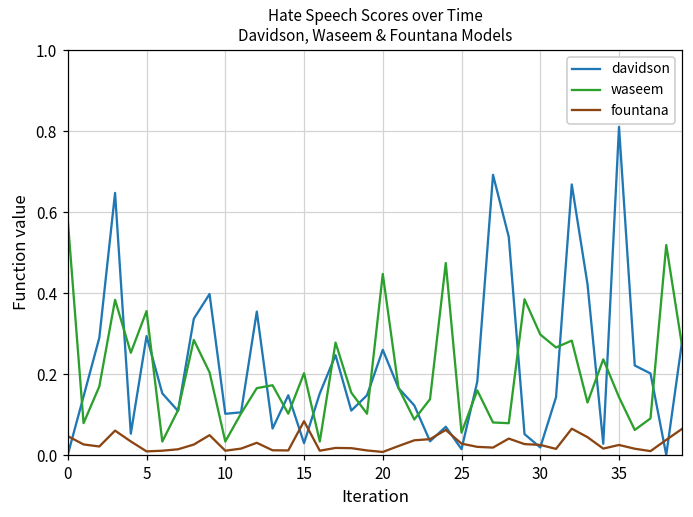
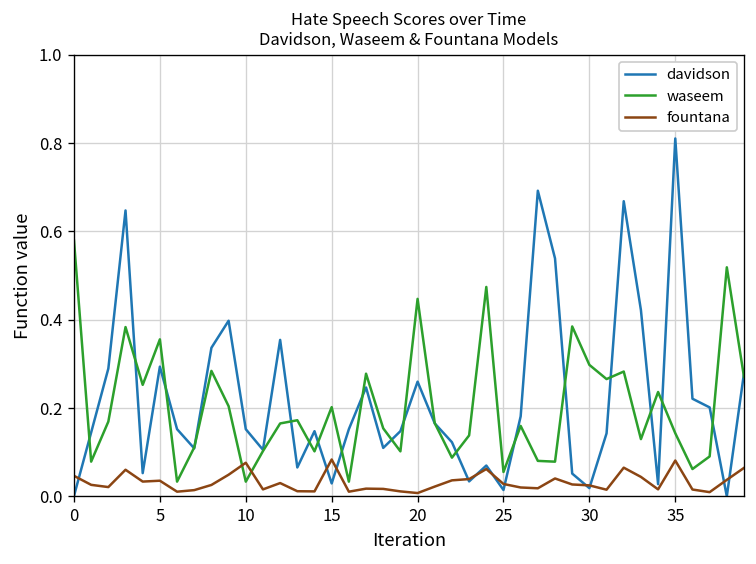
fountana, 5: 0.01 -> 0.04
davidson, 10: 0.10 -> 0.15
fountana, 10: 0.01 -> 0.08
fountana, 35: 0.03 -> 0.08
